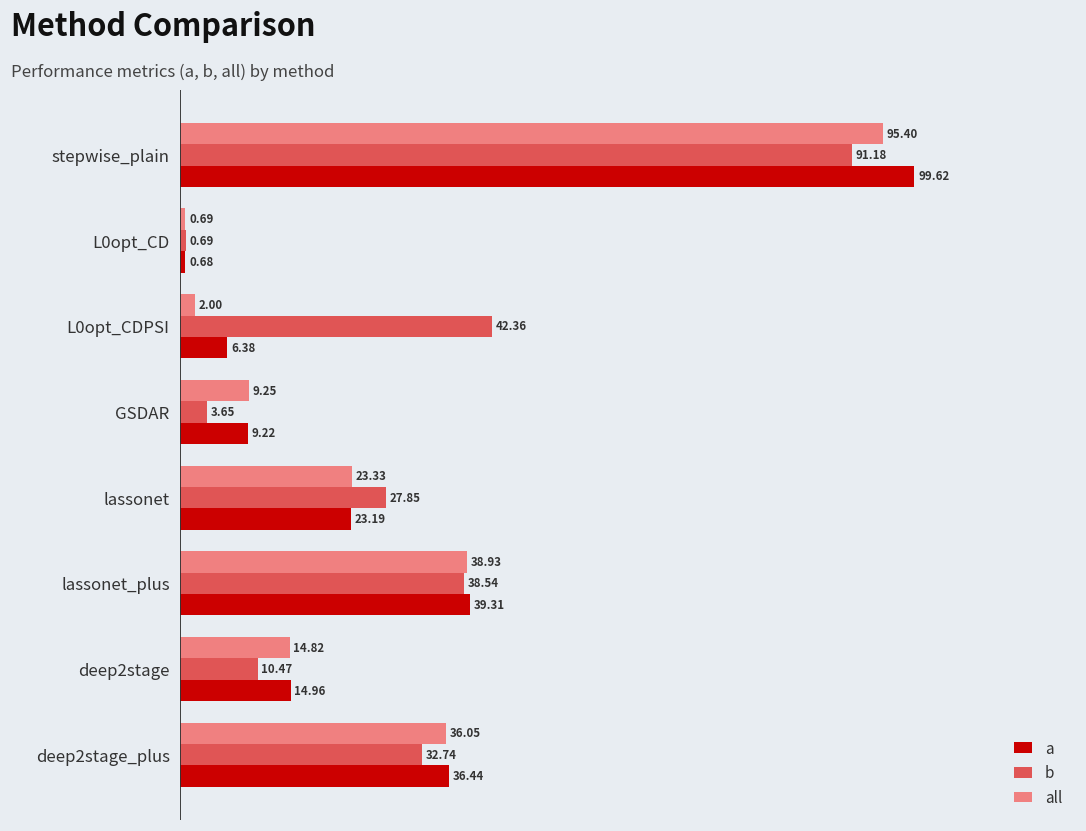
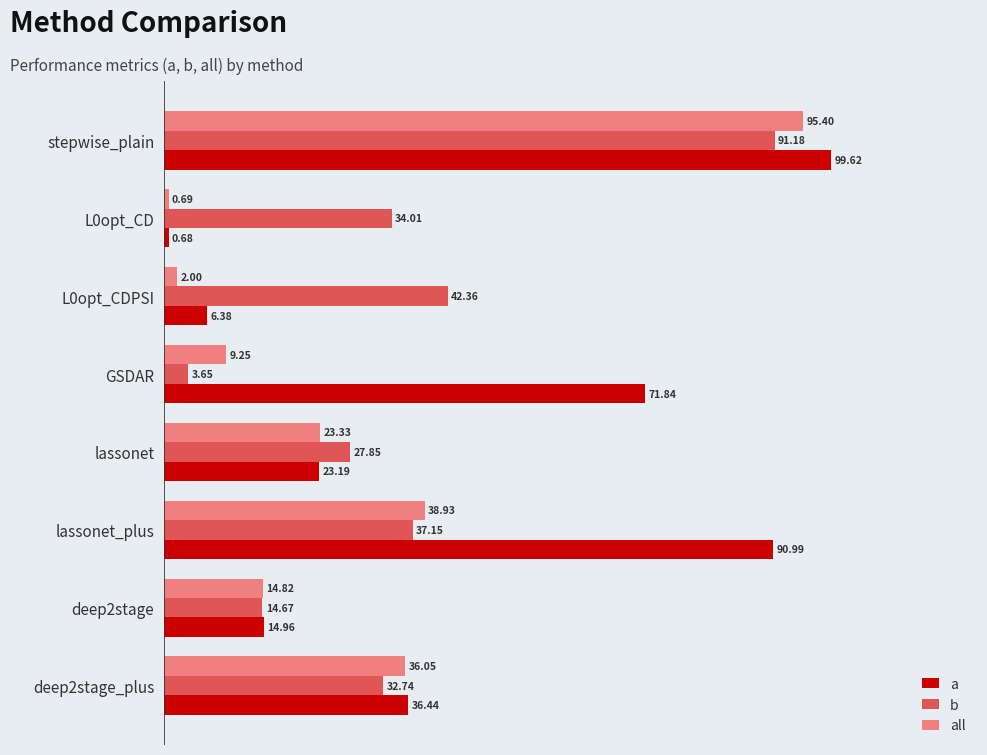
b, L0opt_CD: 0.69 -> 34.01
a, GSDAR: 9.22 -> 71.84
b, lassonet_plus: 38.54 -> 37.15
a, lassonet_plus: 39.31 -> 90.99
b, deep2stage: 10.47 -> 14.67
